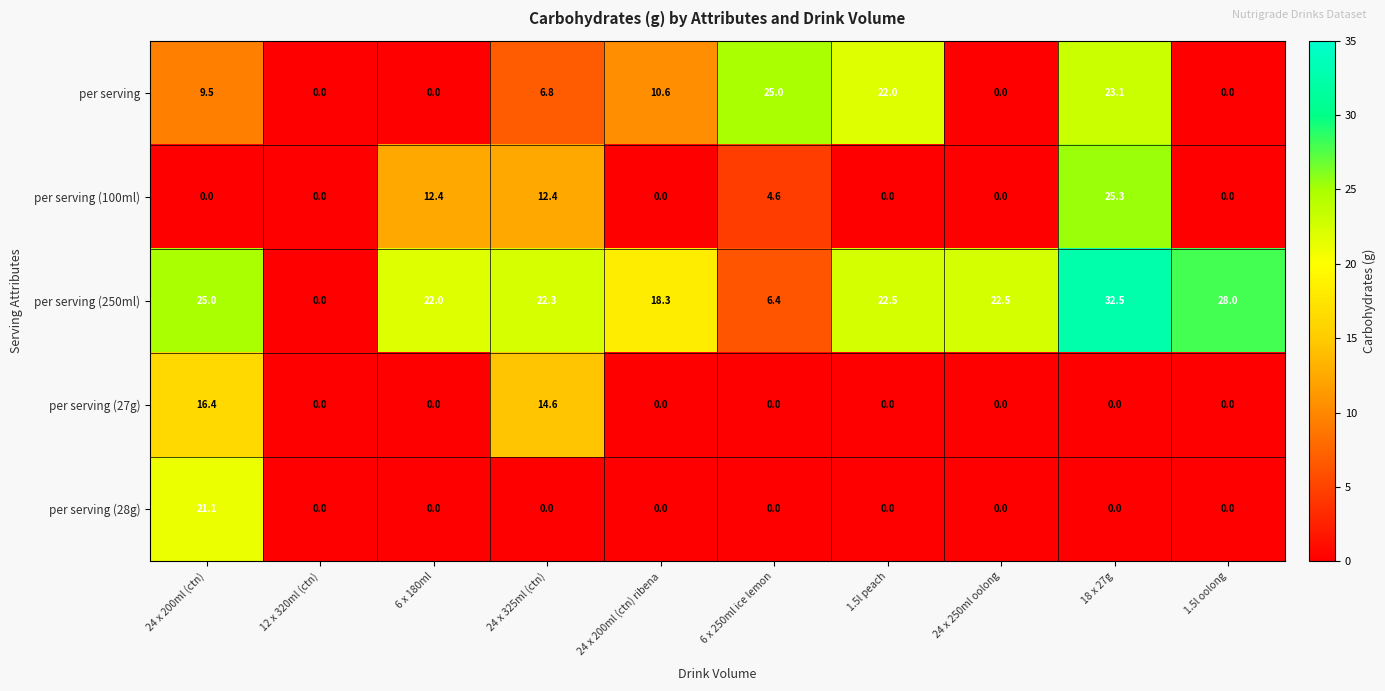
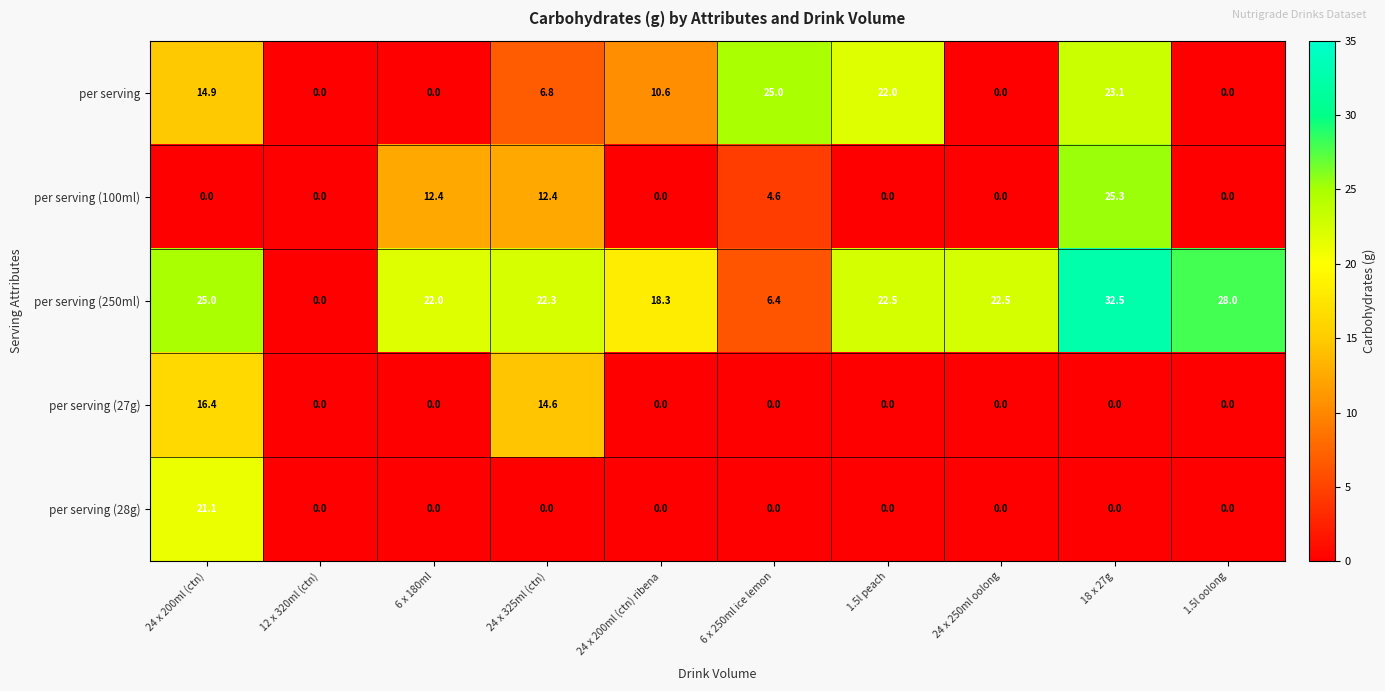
per serving, 24 x 200ml (ctn): 9.5 -> 14.9
